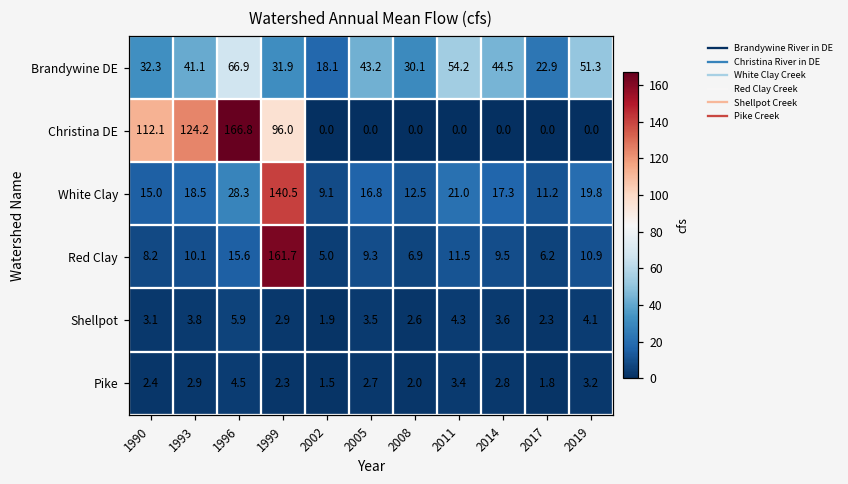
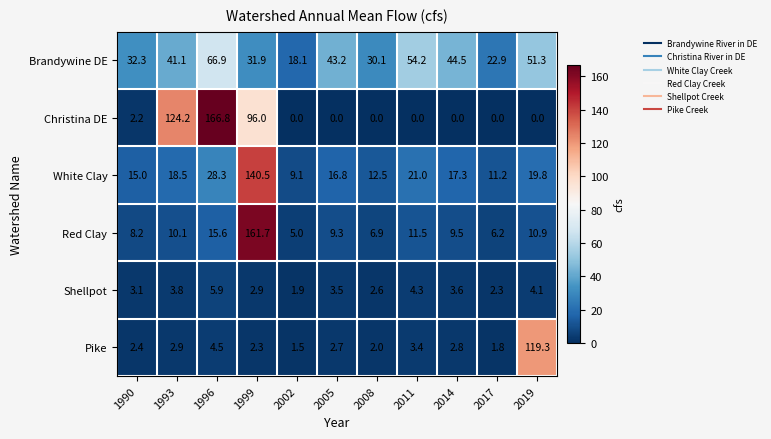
Christina DE, 1990: 112.1 -> 2.2
Pike, 2019: 3.2 -> 119.3
